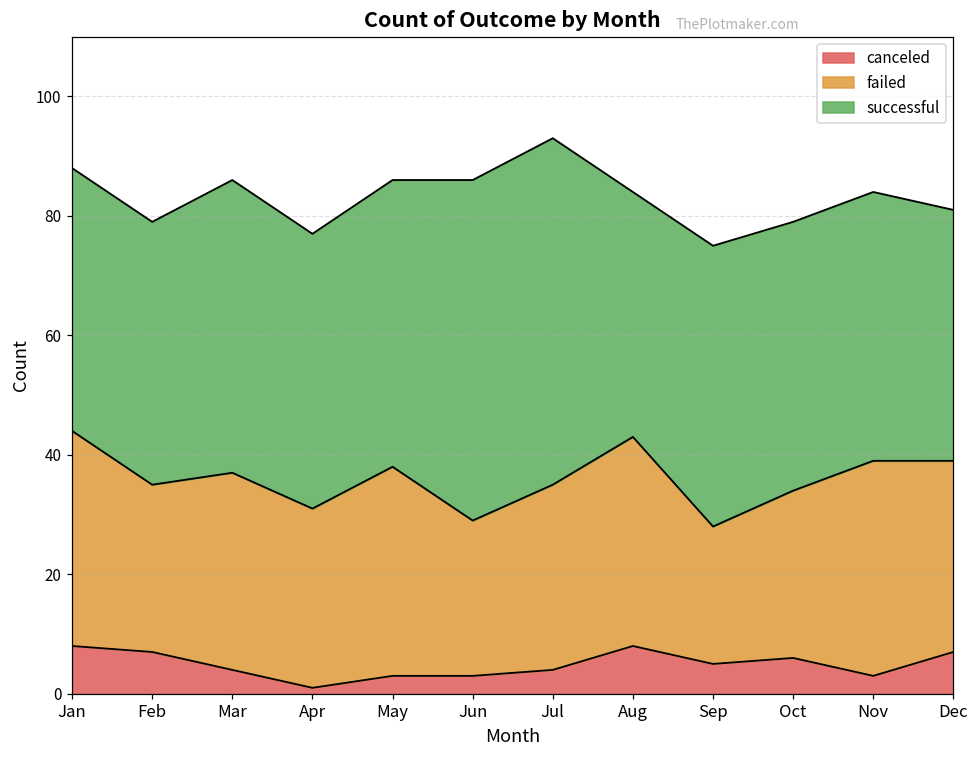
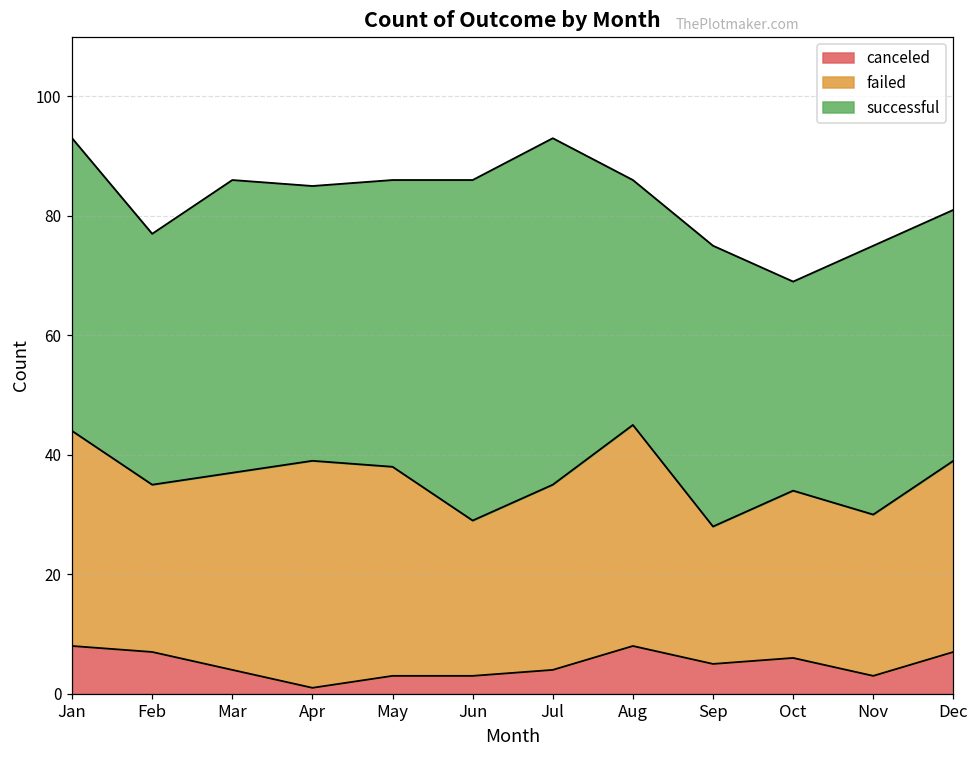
successful, Jan: 44 -> 49
successful, Feb: 44 -> 42
failed, Apr: 30 -> 38
failed, Aug: 35 -> 37
successful, Oct: 45 -> 35
failed, Nov: 36 -> 27
